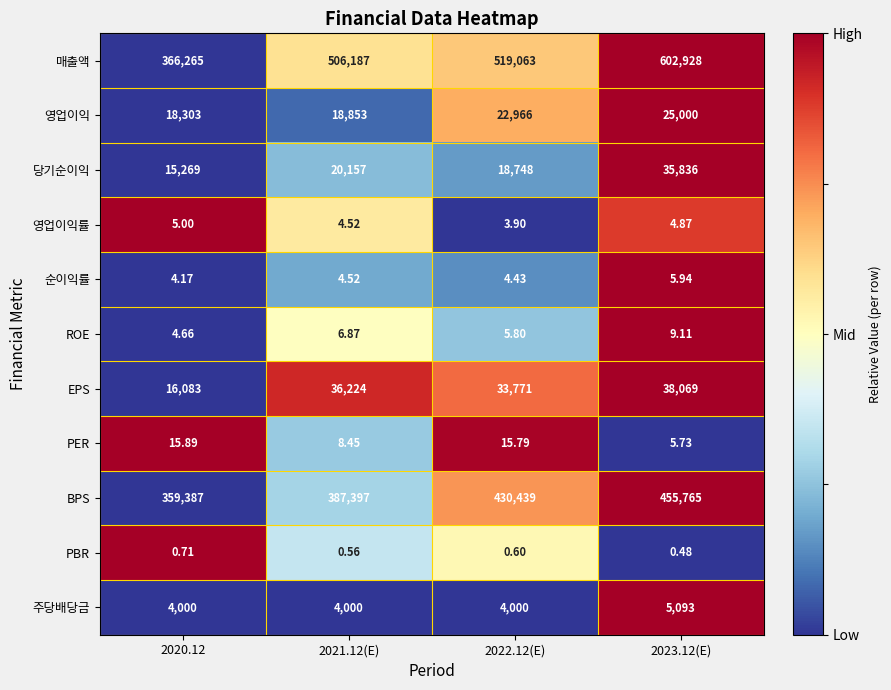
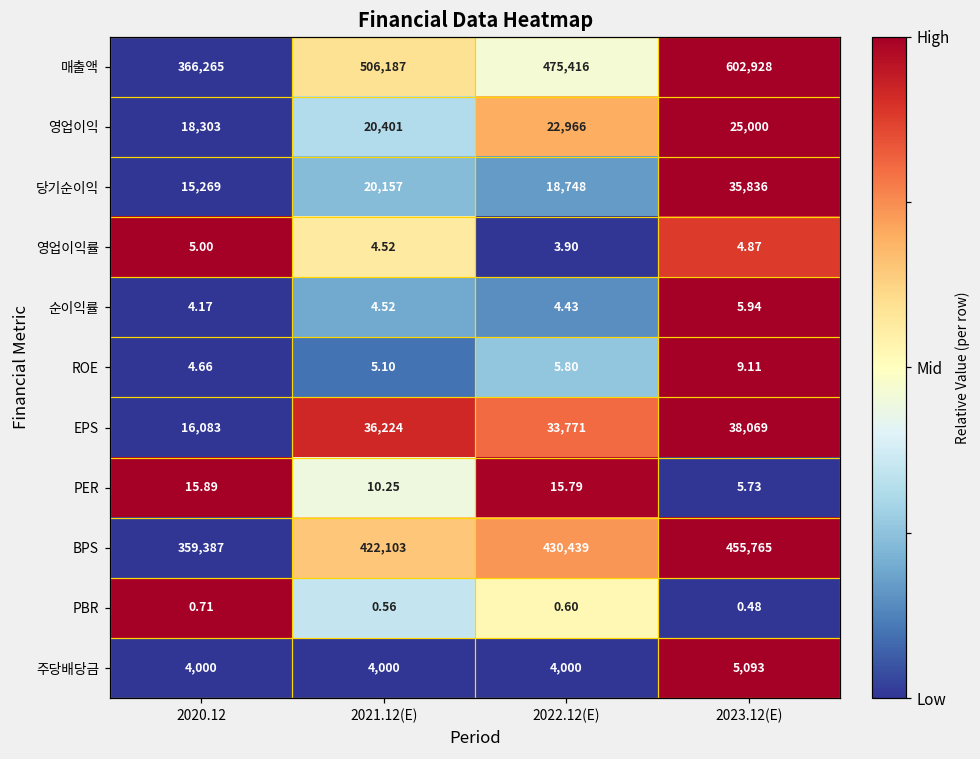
매출액, 2022.12(E): 519,063 -> 475,416
영업이익, 2021.12(E): 18,853 -> 20,401
ROE, 2021.12(E): 6.87 -> 5.10
PER, 2021.12(E): 8.45 -> 10.25
BPS, 2021.12(E): 387,397 -> 422,103
